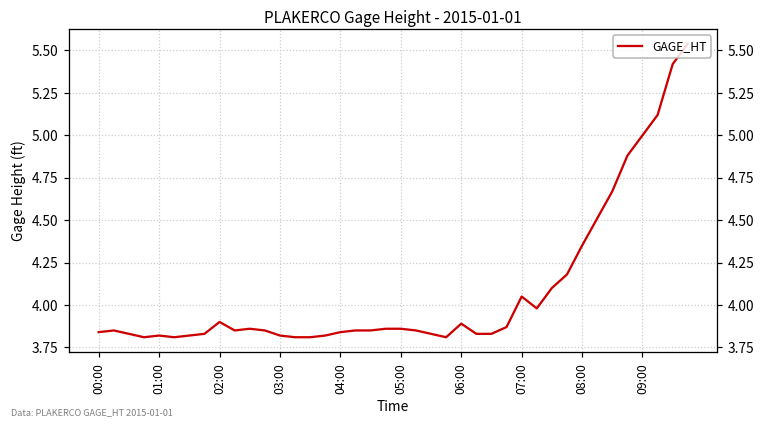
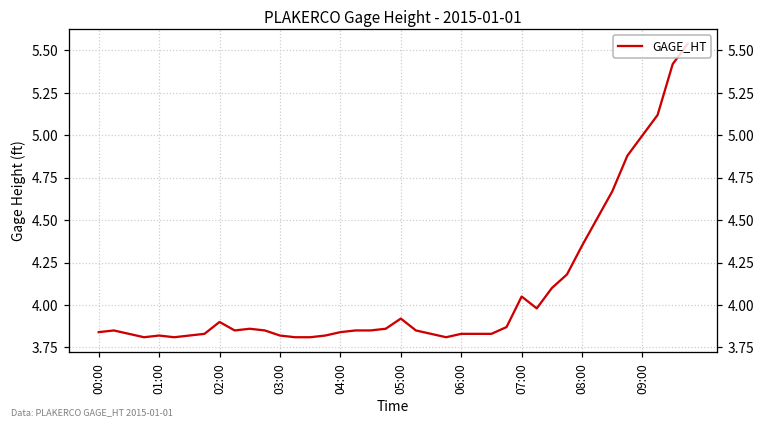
05:00: 3.86 -> 3.92
06:00: 3.89 -> 3.83
